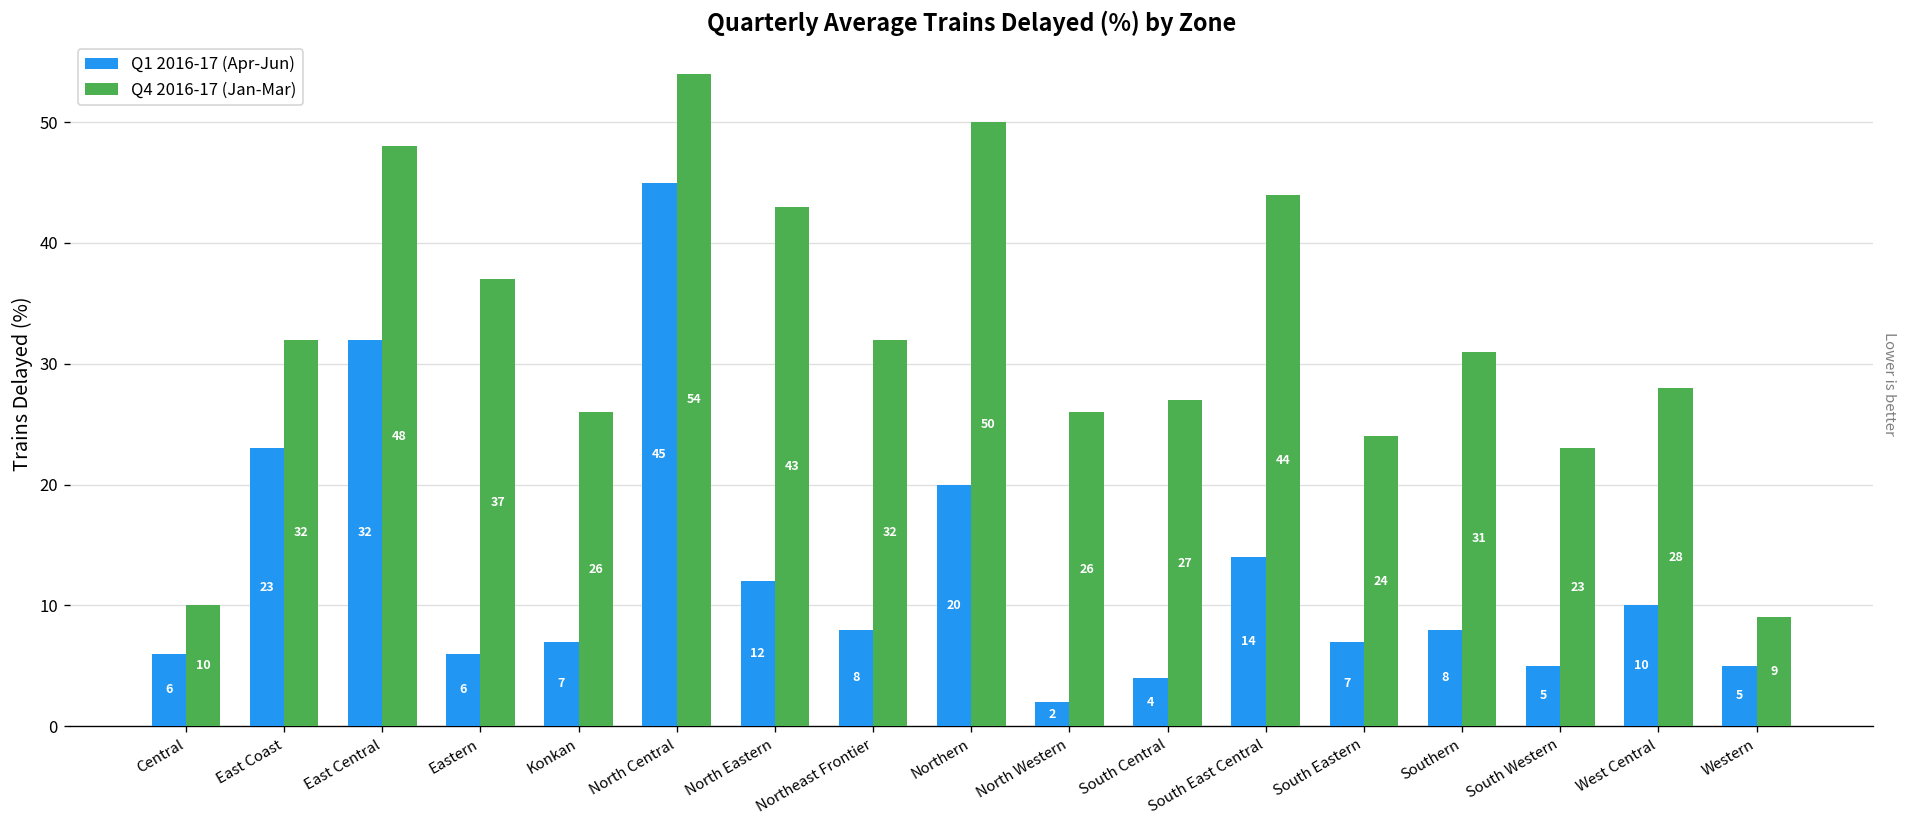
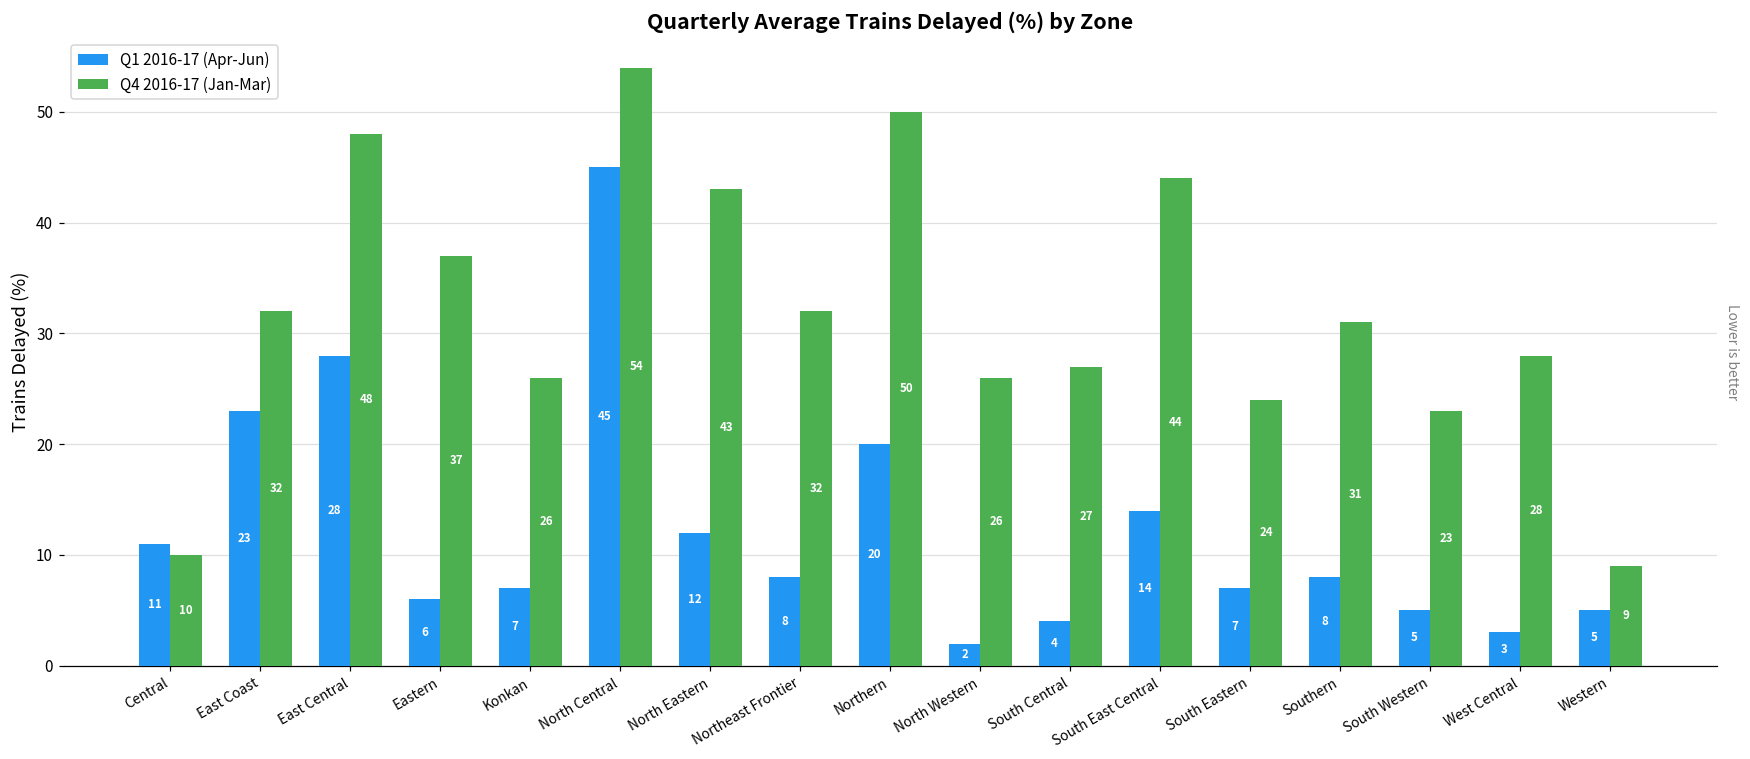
Q1 2016-17 (Apr-Jun), Central: 6 -> 11
Q1 2016-17 (Apr-Jun), East Central: 32 -> 28
Q1 2016-17 (Apr-Jun), West Central: 10 -> 3
